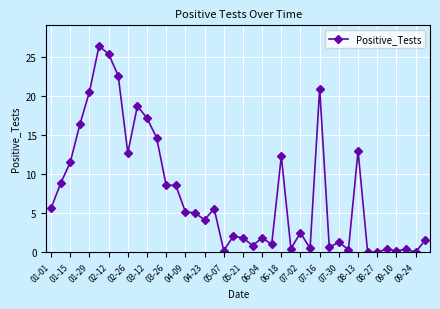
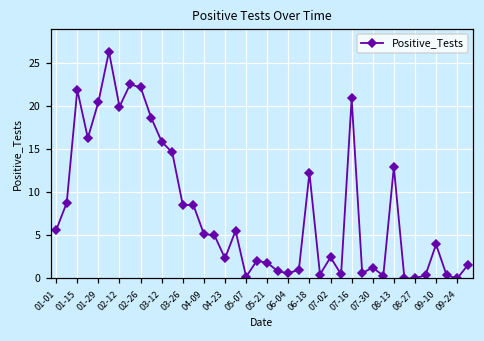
01-15: 11 -> 22
02-12: 25 -> 20
02-26: 13 -> 22
03-12: 17 -> 16
04-23: 4 -> 2
06-04: 2 -> 1
09-10: 0 -> 4
